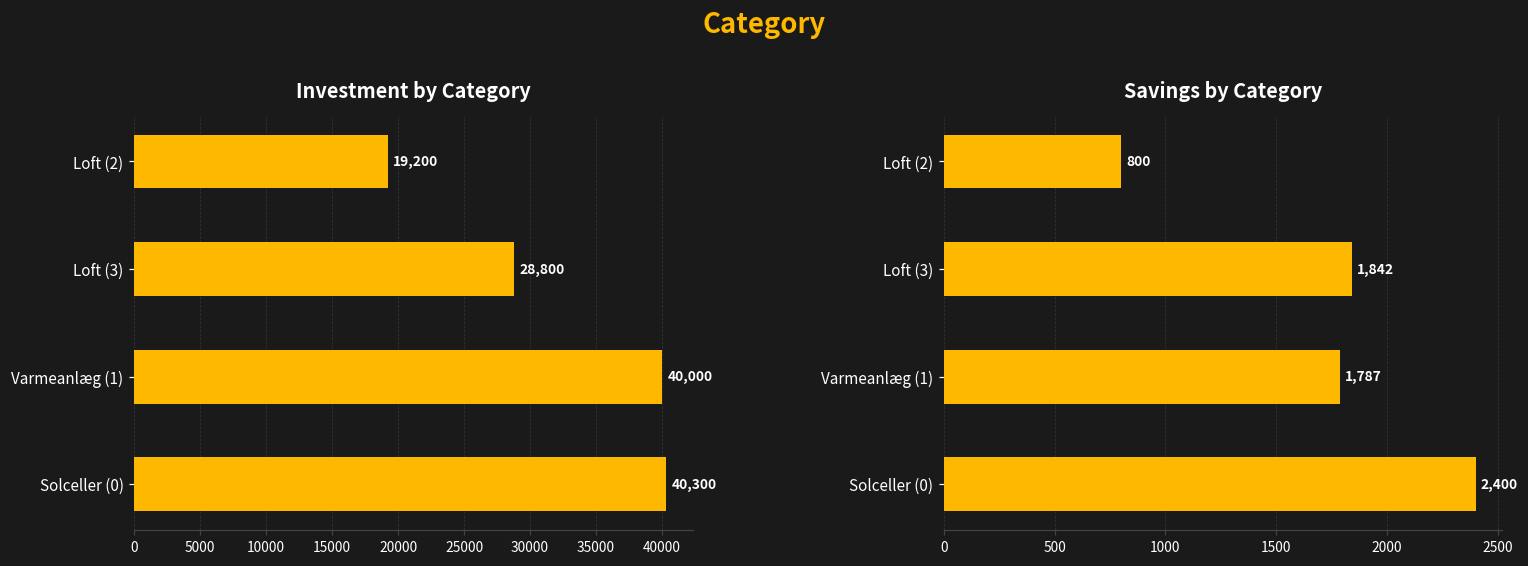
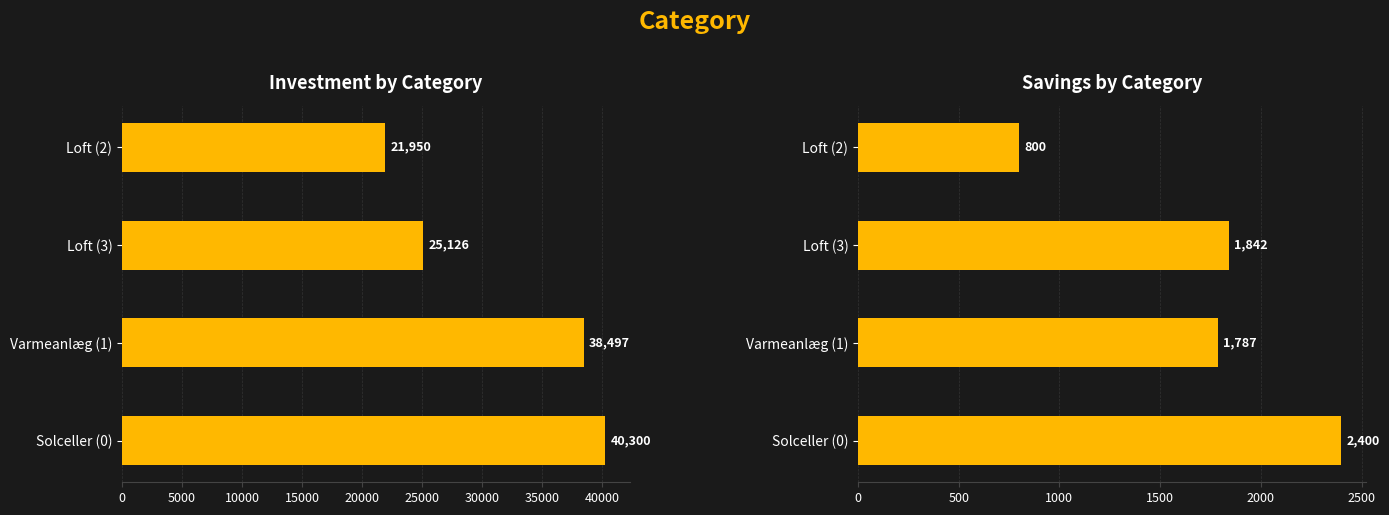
Investment by Category, Loft (2): 19,200 -> 21,950
Investment by Category, Loft (3): 28,800 -> 25,126
Investment by Category, Varmeanlæg (1): 40,000 -> 38,497
